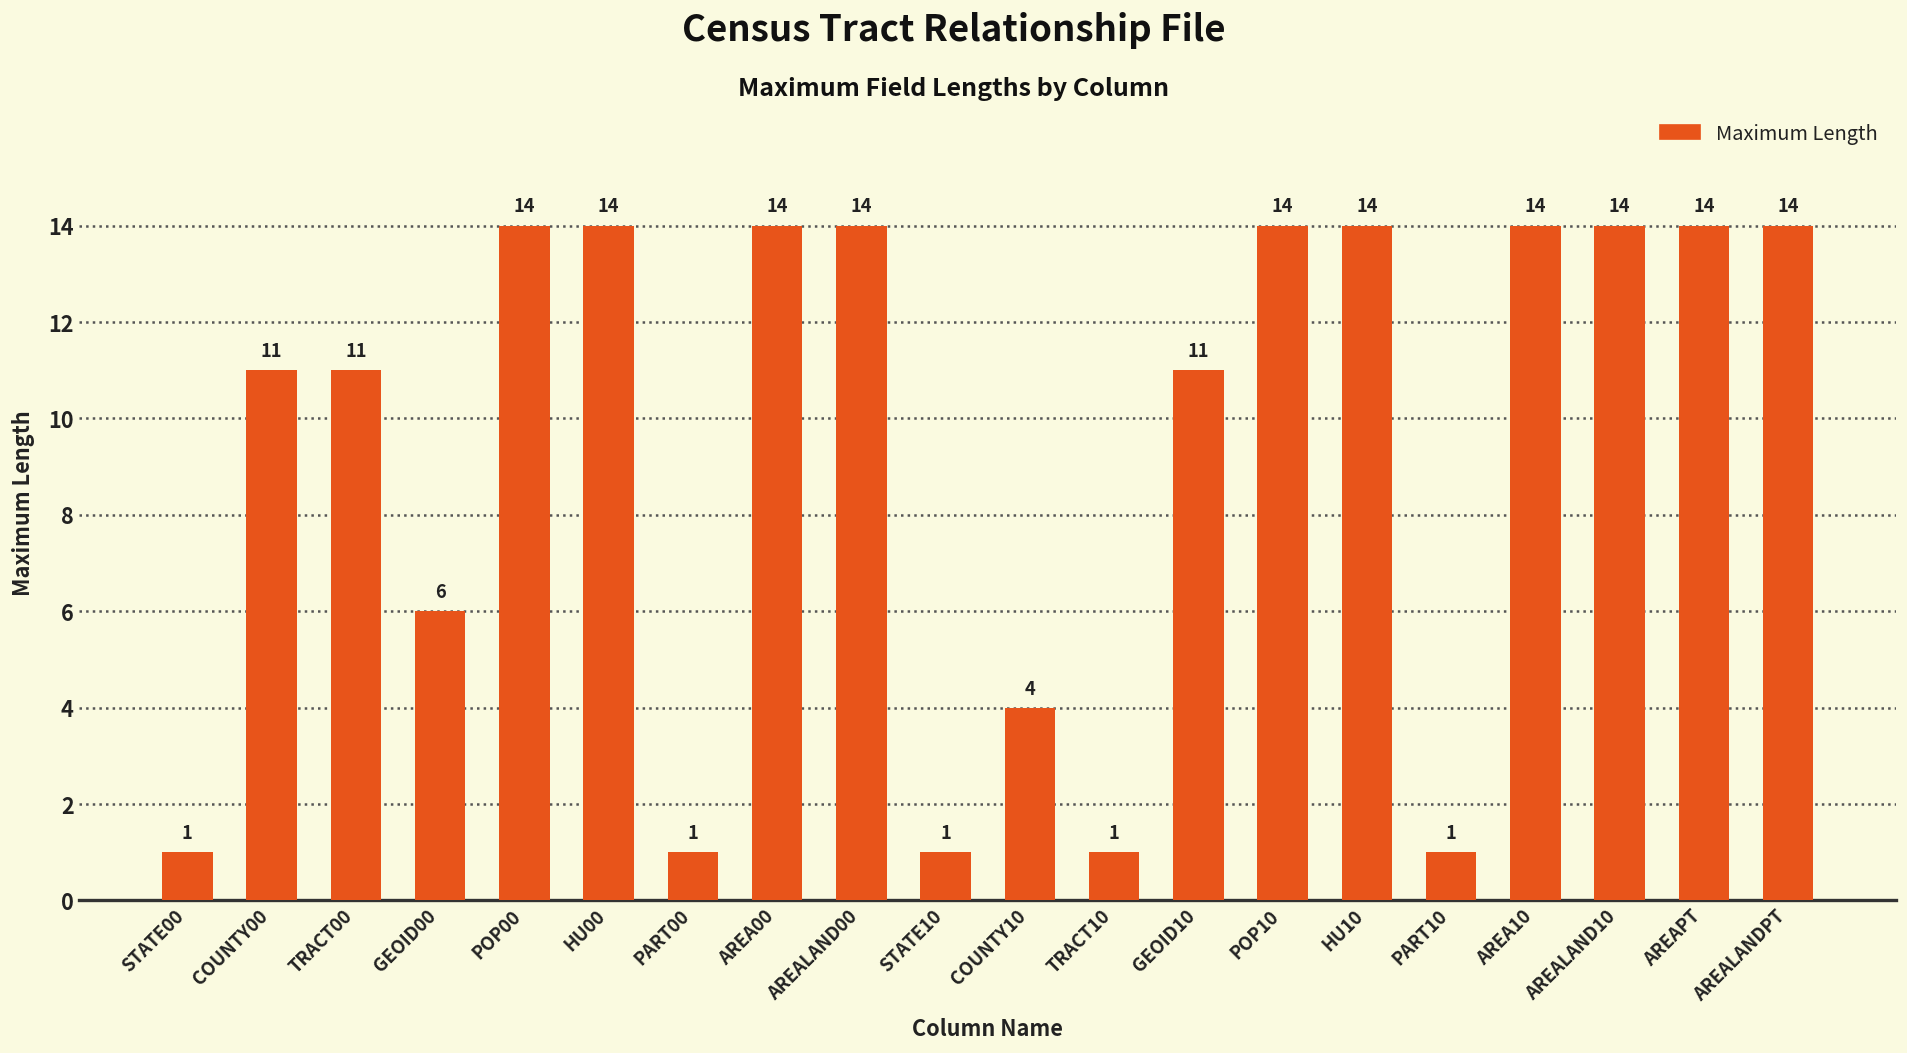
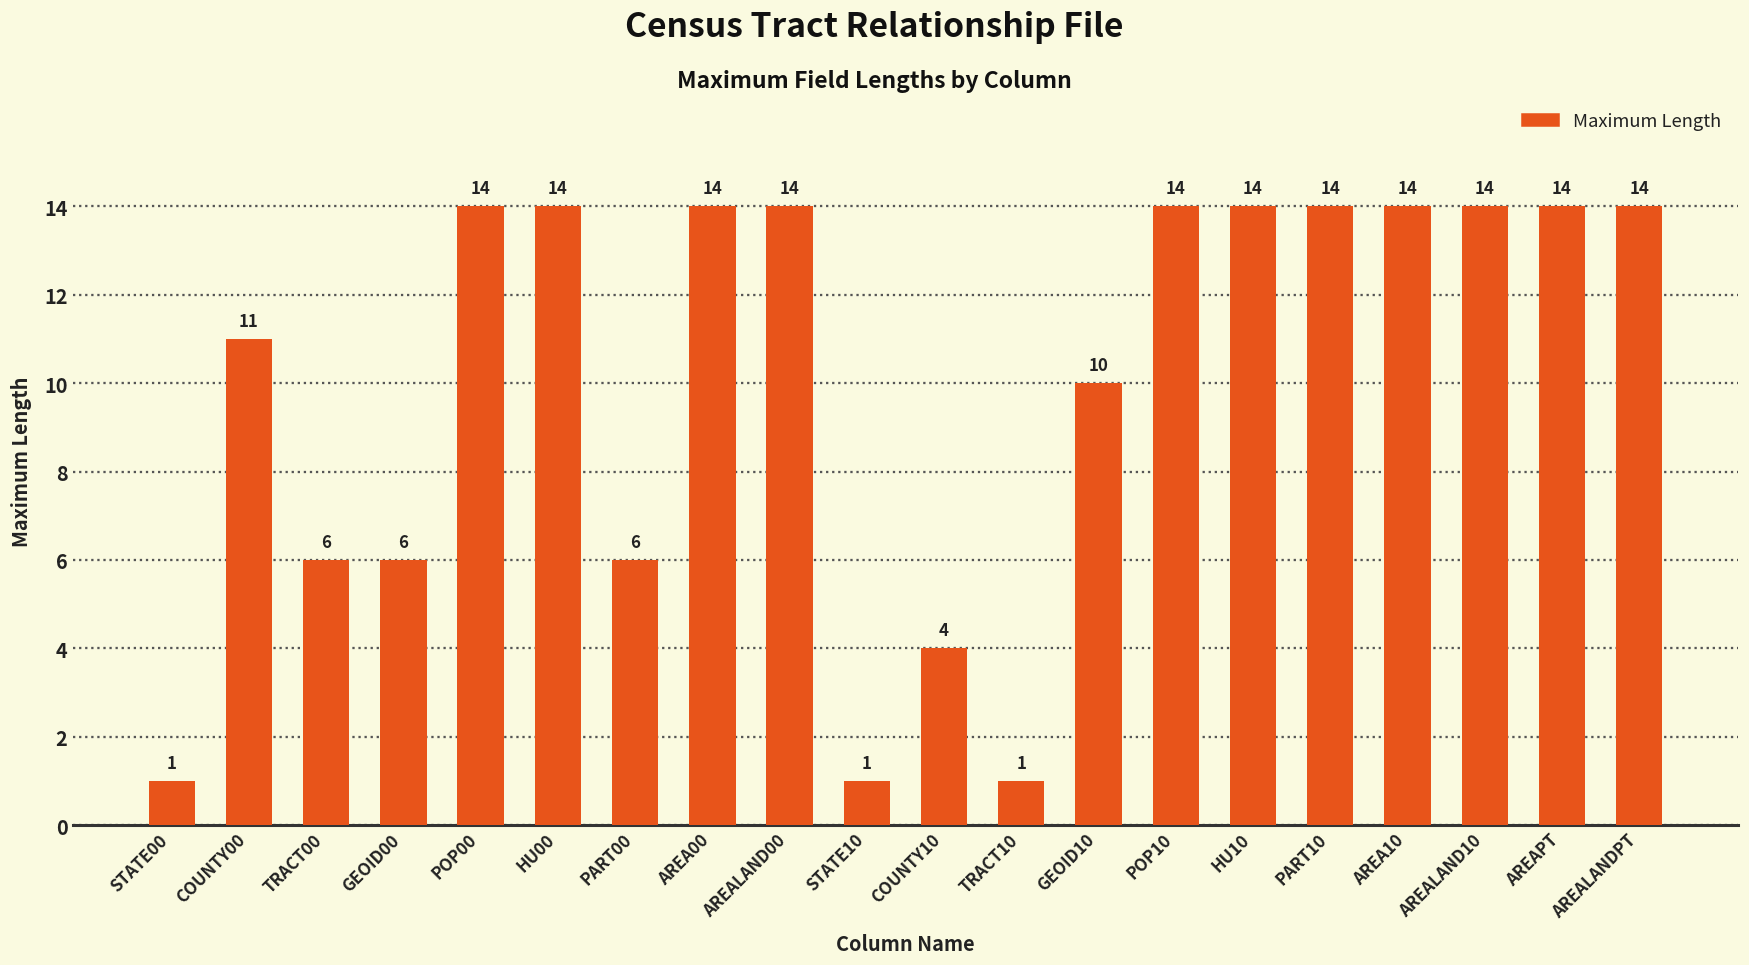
TRACT00: 11 -> 6
PART00: 1 -> 6
GEOID10: 11 -> 10
PART10: 1 -> 14
